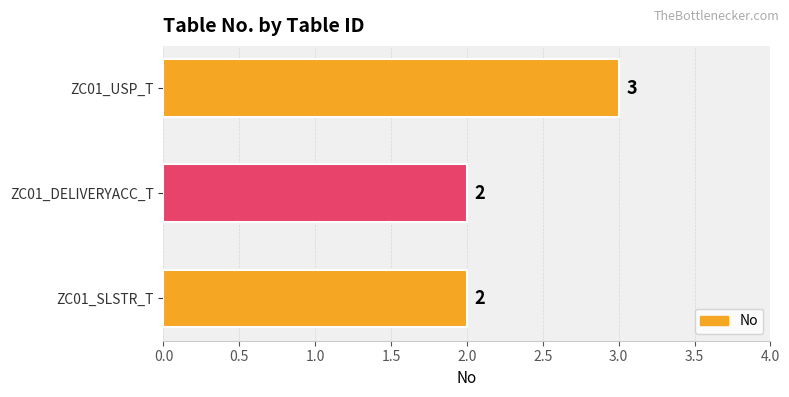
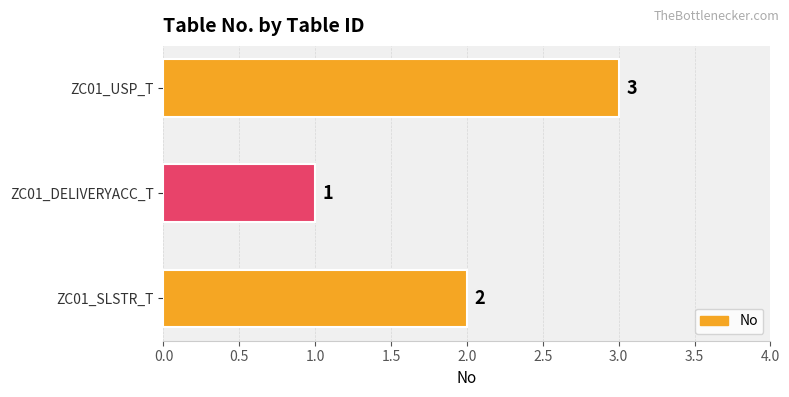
ZC01_DELIVERYACC_T: 2 -> 1
